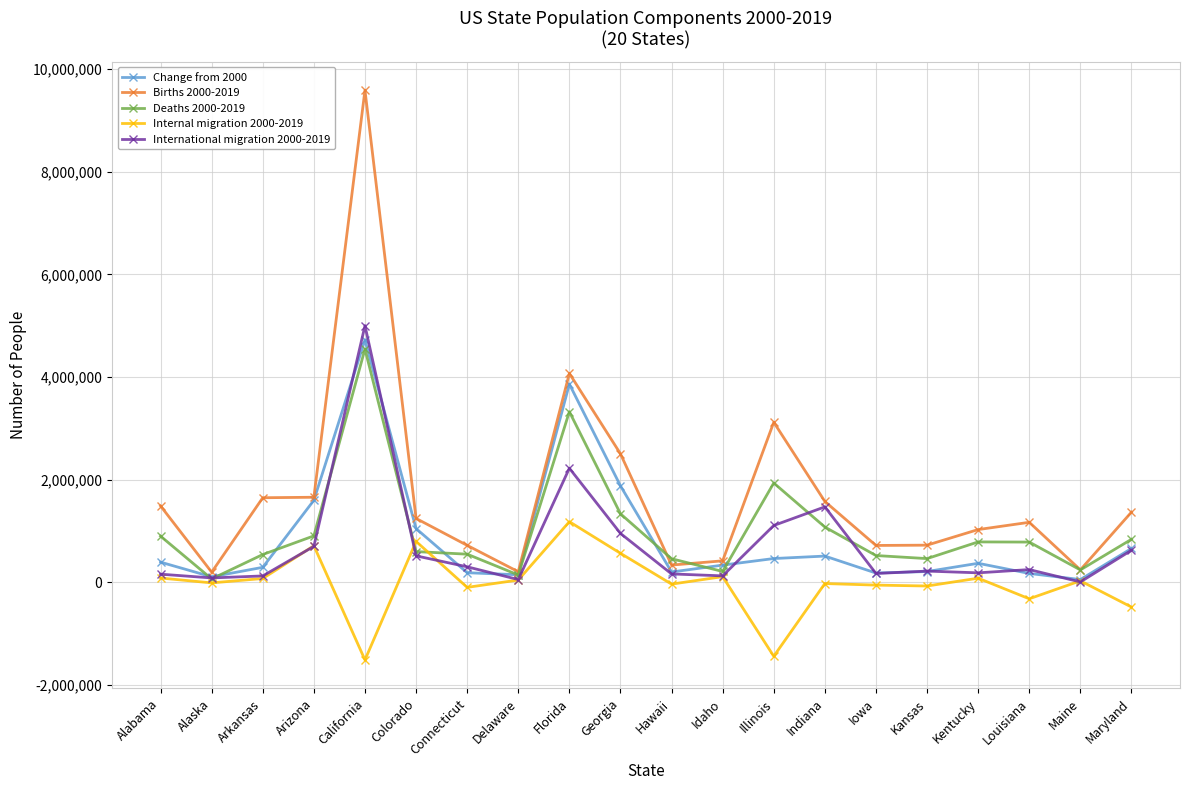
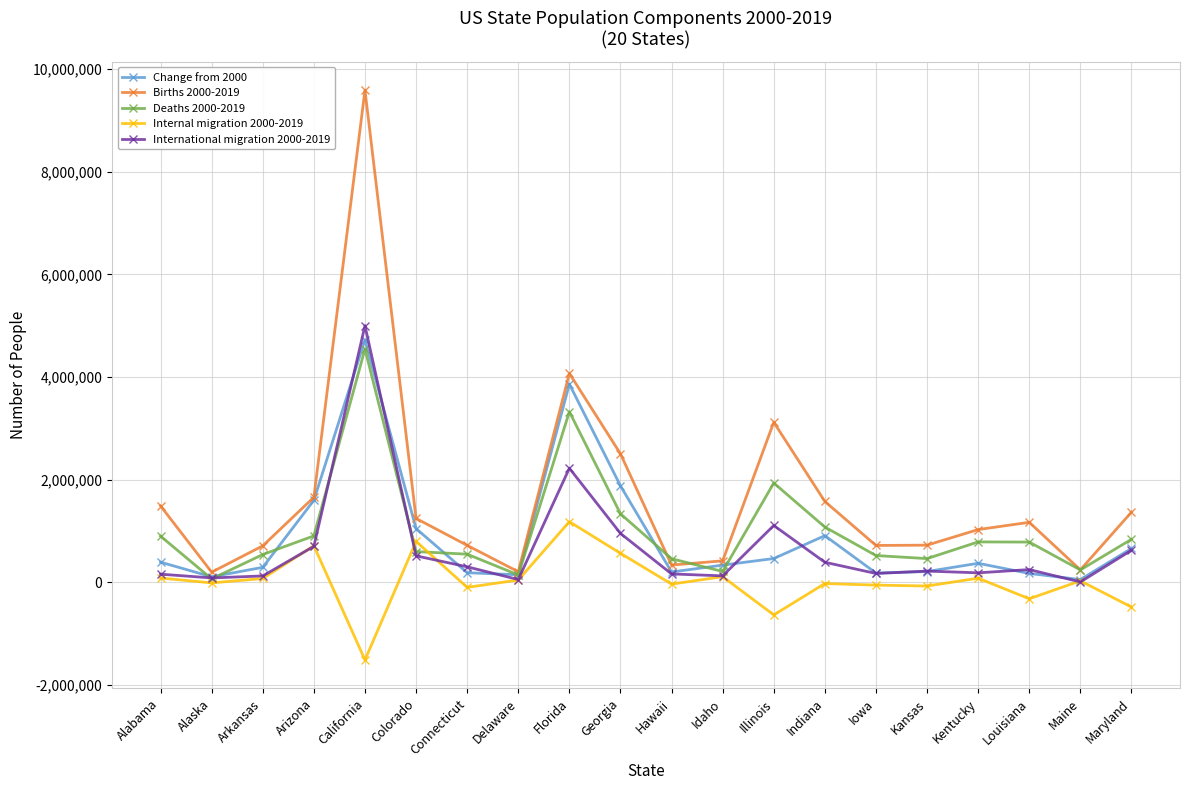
Births 2000-2019, Arkansas: 1,600,000 -> 700,000
Internal migration 2000-2019, Illinois: -1,400,000 -> -600,000
Change from 2000, Indiana: 500,000 -> 900,000
International migration 2000-2019, Indiana: 1,500,000 -> 400,000
